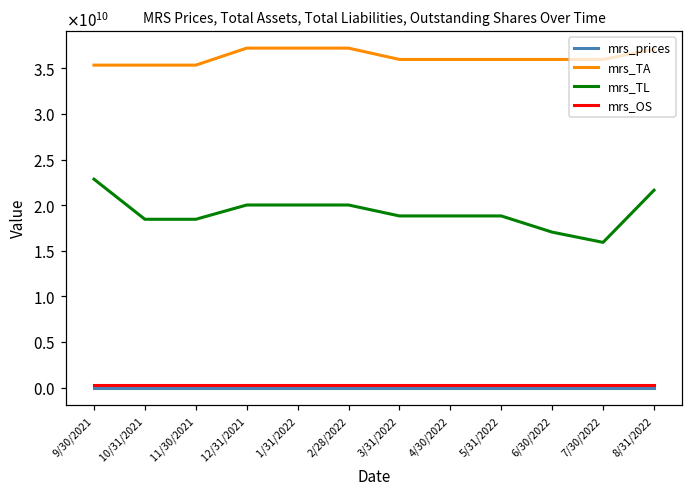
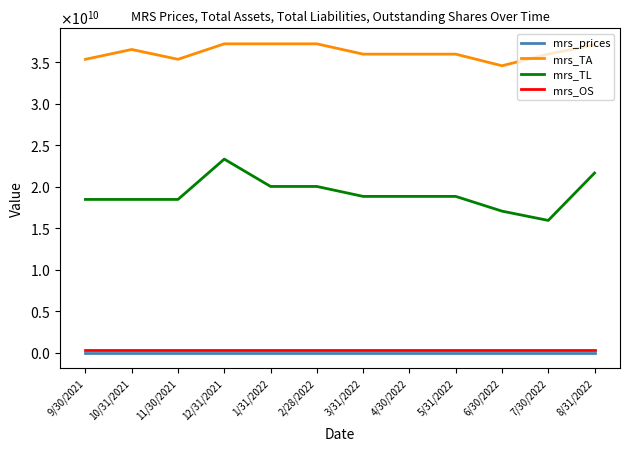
mrs_TL, 9/30/2021: 23000000000 -> 18000000000
mrs_TA, 10/31/2021: 35000000000 -> 37000000000
mrs_TL, 12/31/2021: 20000000000 -> 23000000000
mrs_TA, 6/30/2022: 36000000000 -> 35000000000
